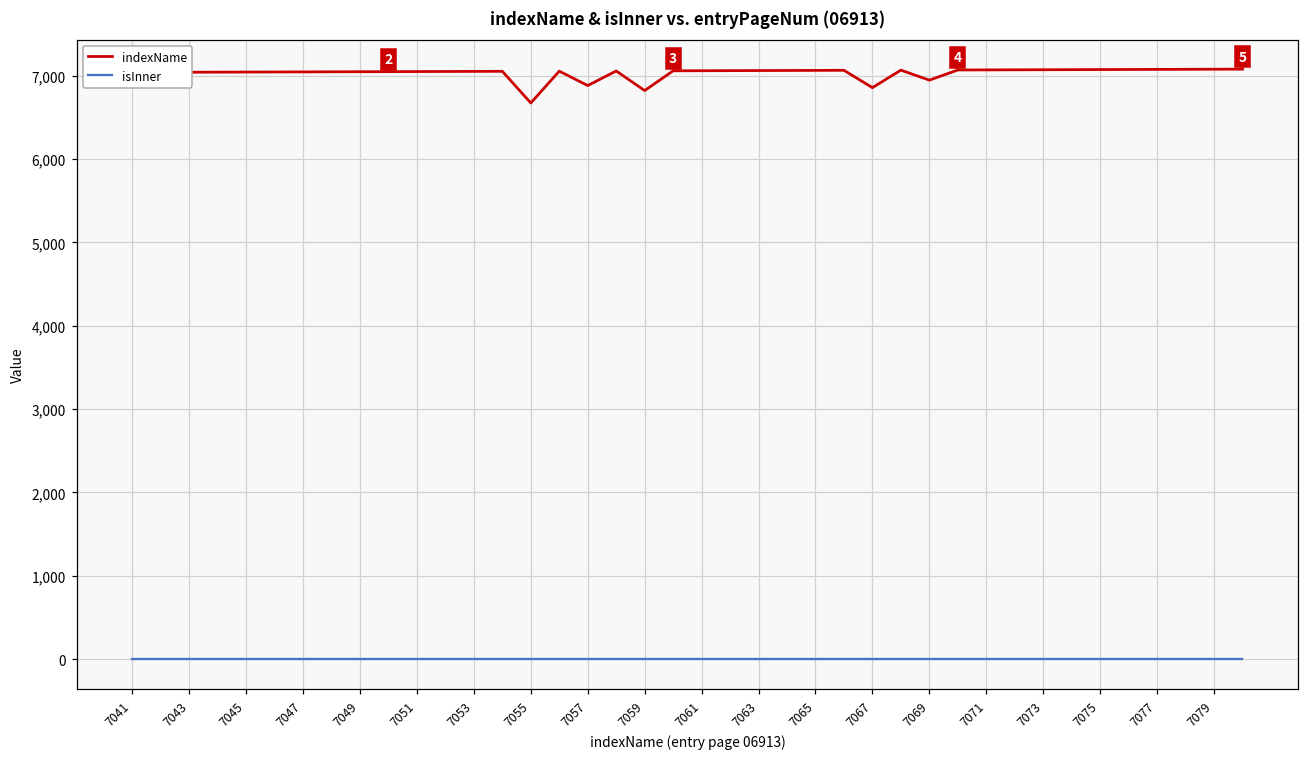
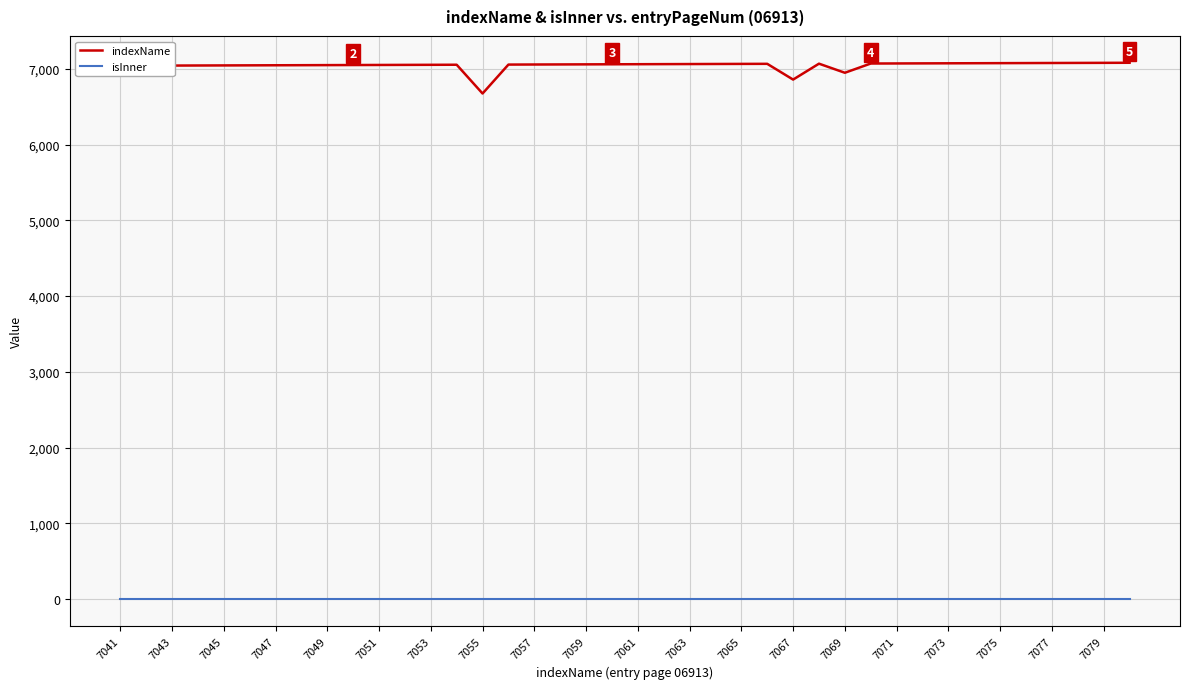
indexName, 7057: 6,900 -> 7,100
indexName, 7059: 6,800 -> 7,100
